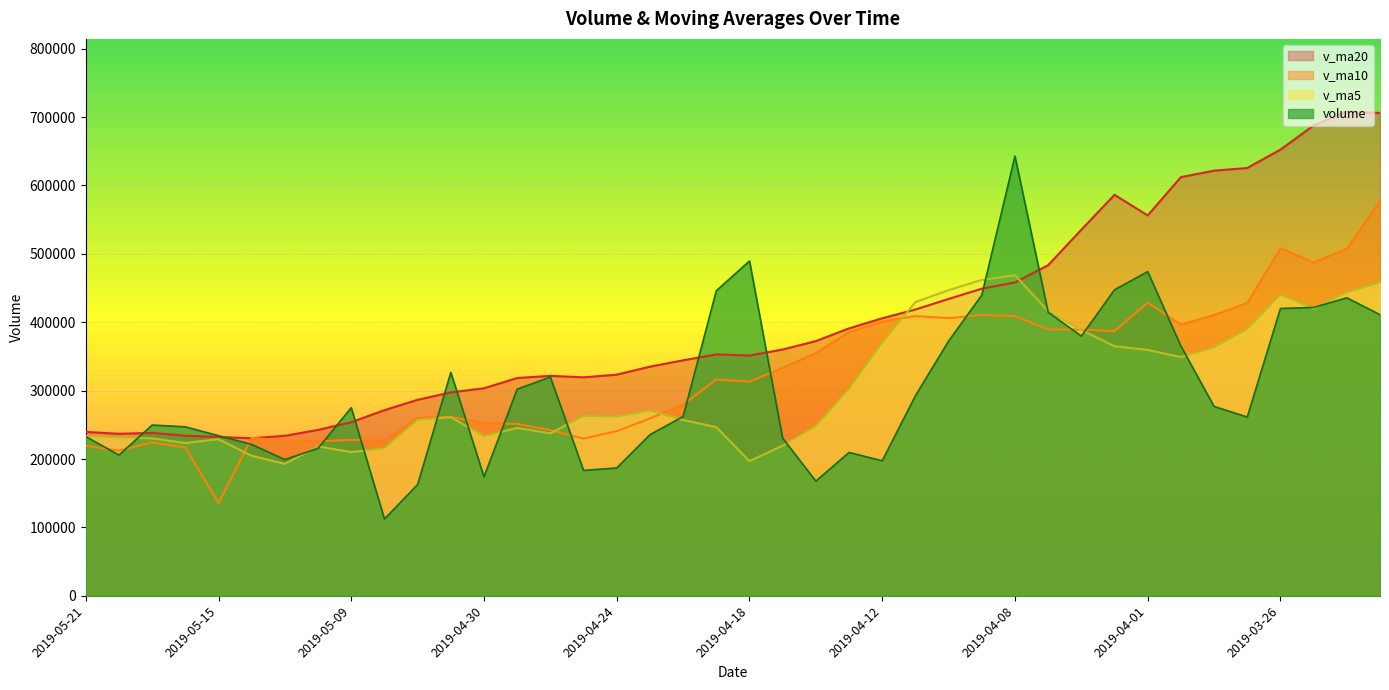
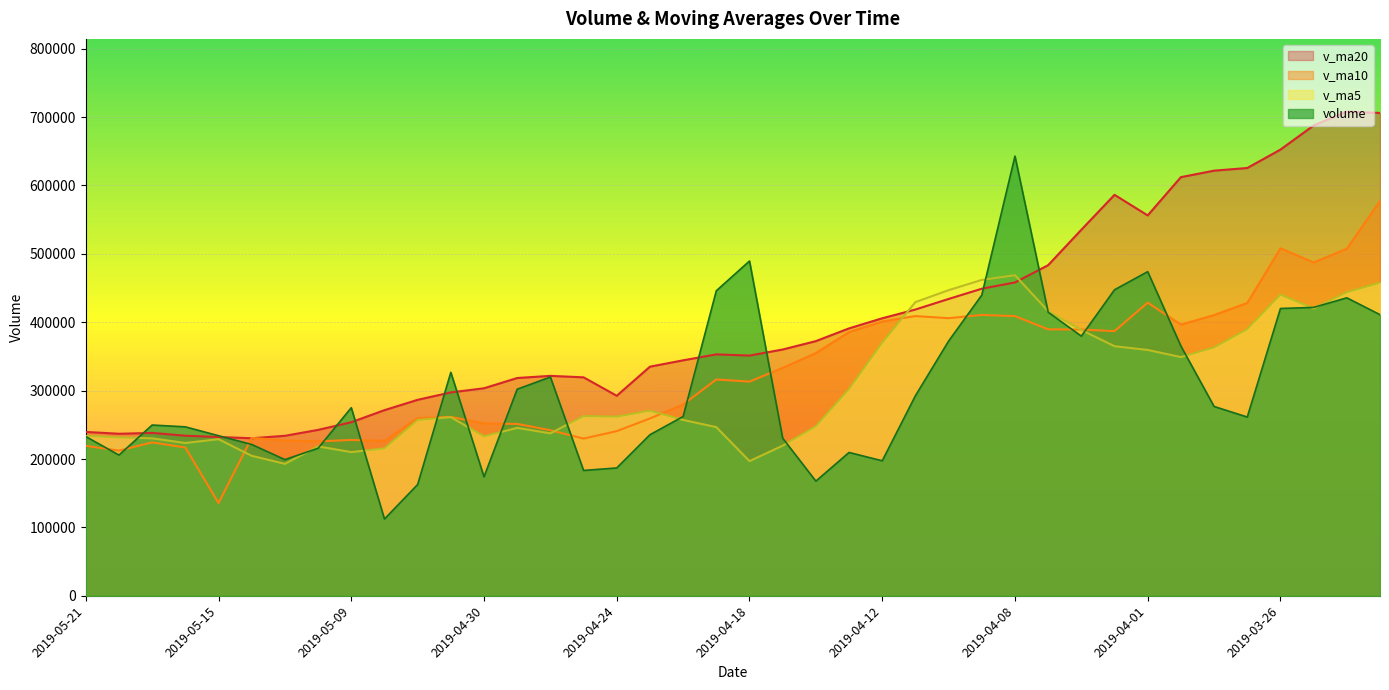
v_ma20, 2019-04-24: 320000 -> 290000
